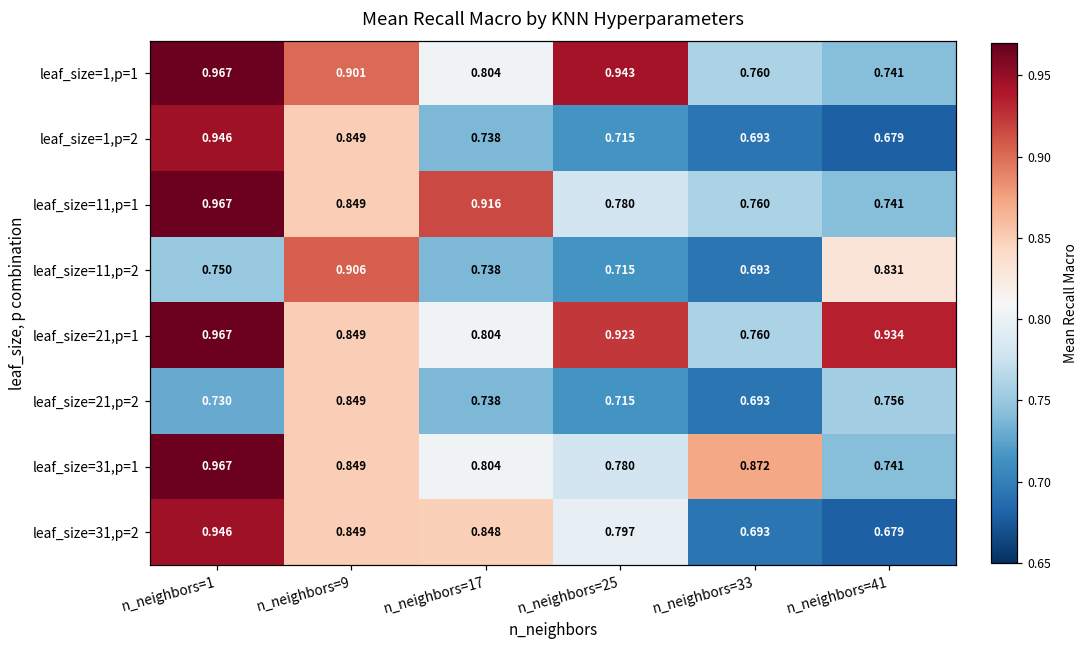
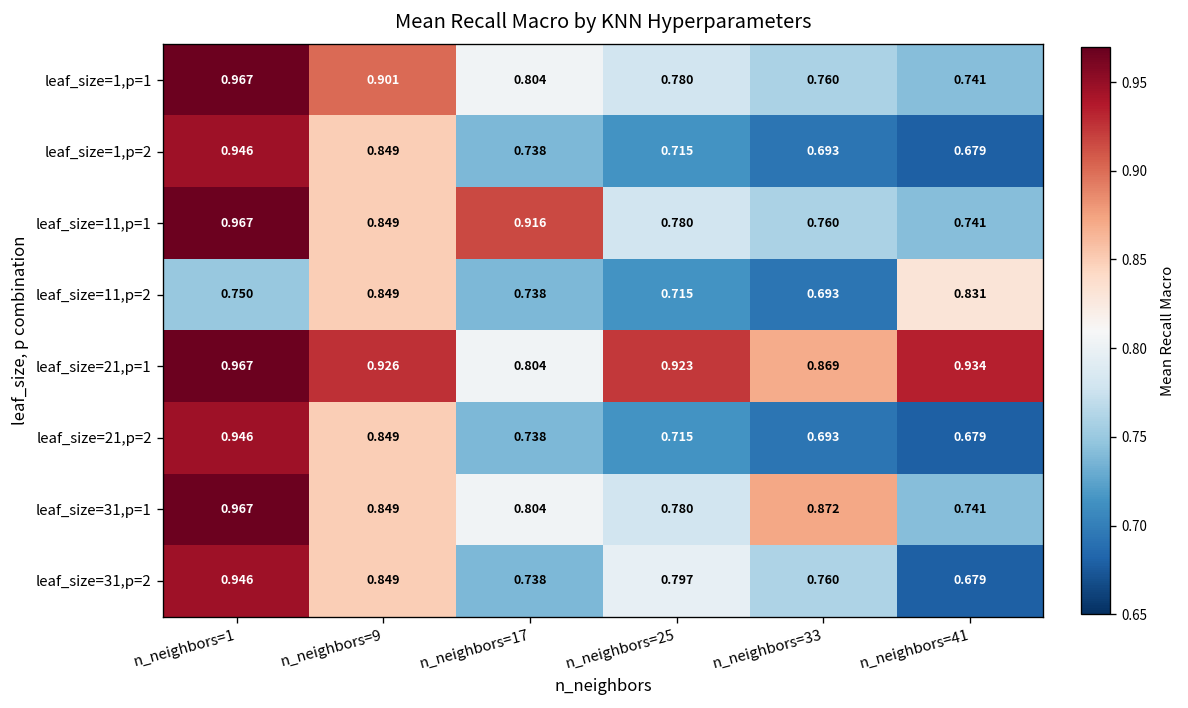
leaf_size=1,p=1, n_neighbors=25: 0.943 -> 0.780
leaf_size=11,p=2, n_neighbors=9: 0.906 -> 0.849
leaf_size=21,p=1, n_neighbors=9: 0.849 -> 0.926
leaf_size=21,p=1, n_neighbors=33: 0.760 -> 0.869
leaf_size=21,p=2, n_neighbors=1: 0.730 -> 0.946
leaf_size=21,p=2, n_neighbors=41: 0.756 -> 0.679
leaf_size=31,p=2, n_neighbors=17: 0.848 -> 0.738
leaf_size=31,p=2, n_neighbors=33: 0.693 -> 0.760
